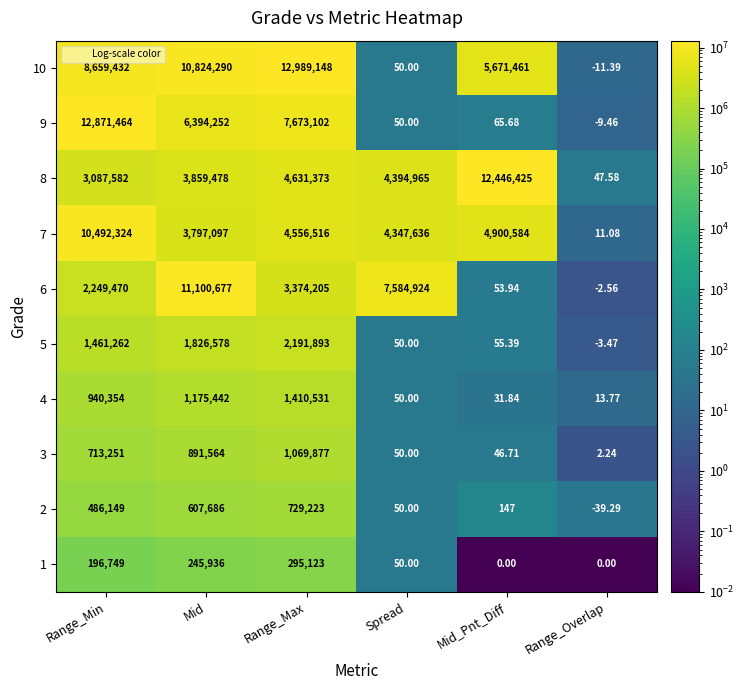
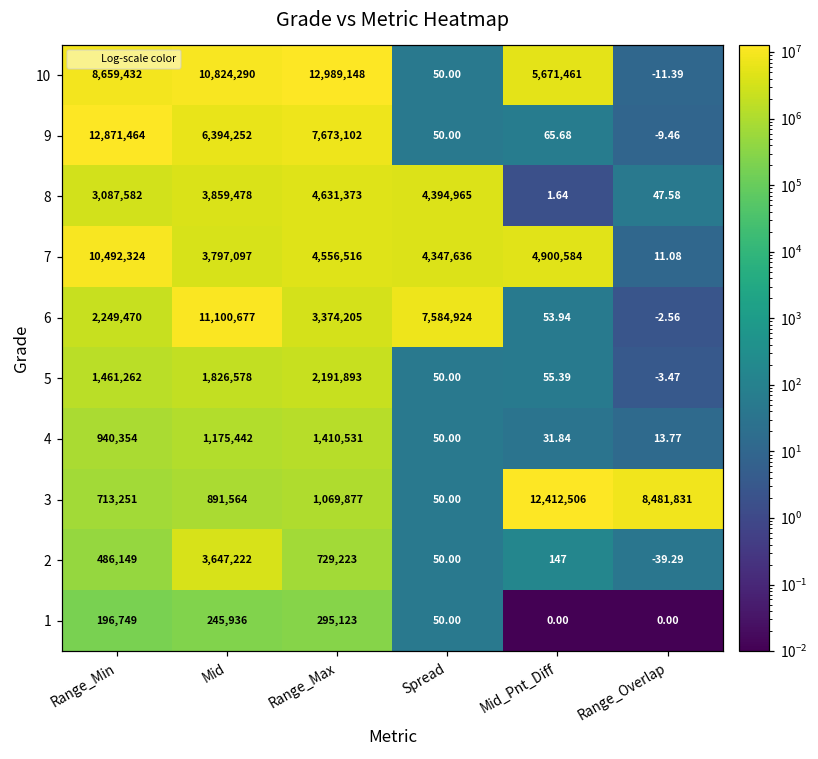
8, Mid_Pnt_Diff: 12,446,425 -> 1.64
3, Mid_Pnt_Diff: 46.71 -> 12,412,506
3, Range_Overlap: 2.24 -> 8,481,831
2, Mid: 607,686 -> 3,647,222
